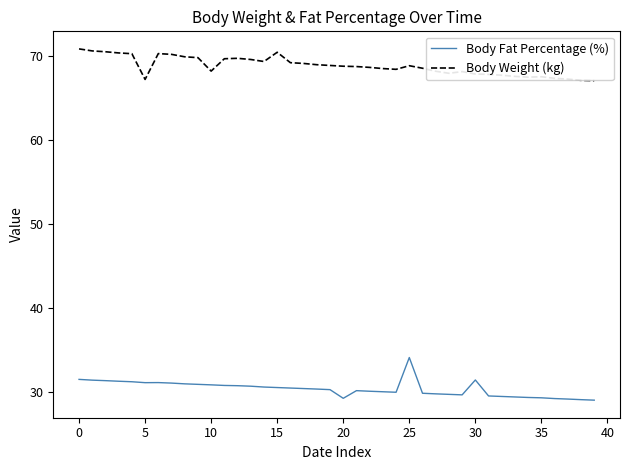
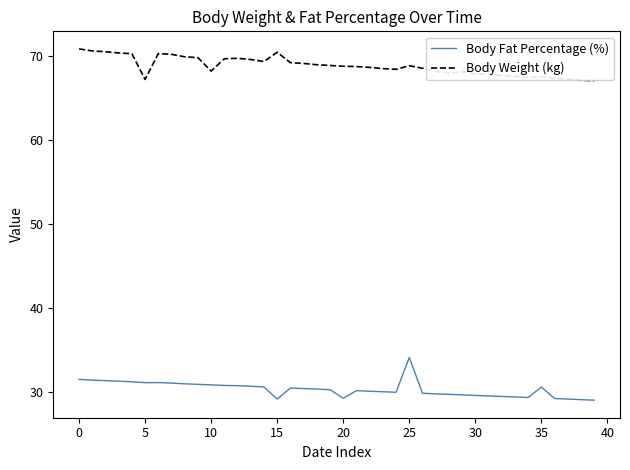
Body Fat Percentage (%), 15: 31 -> 29
Body Fat Percentage (%), 30: 31 -> 30
Body Fat Percentage (%), 35: 29 -> 31
